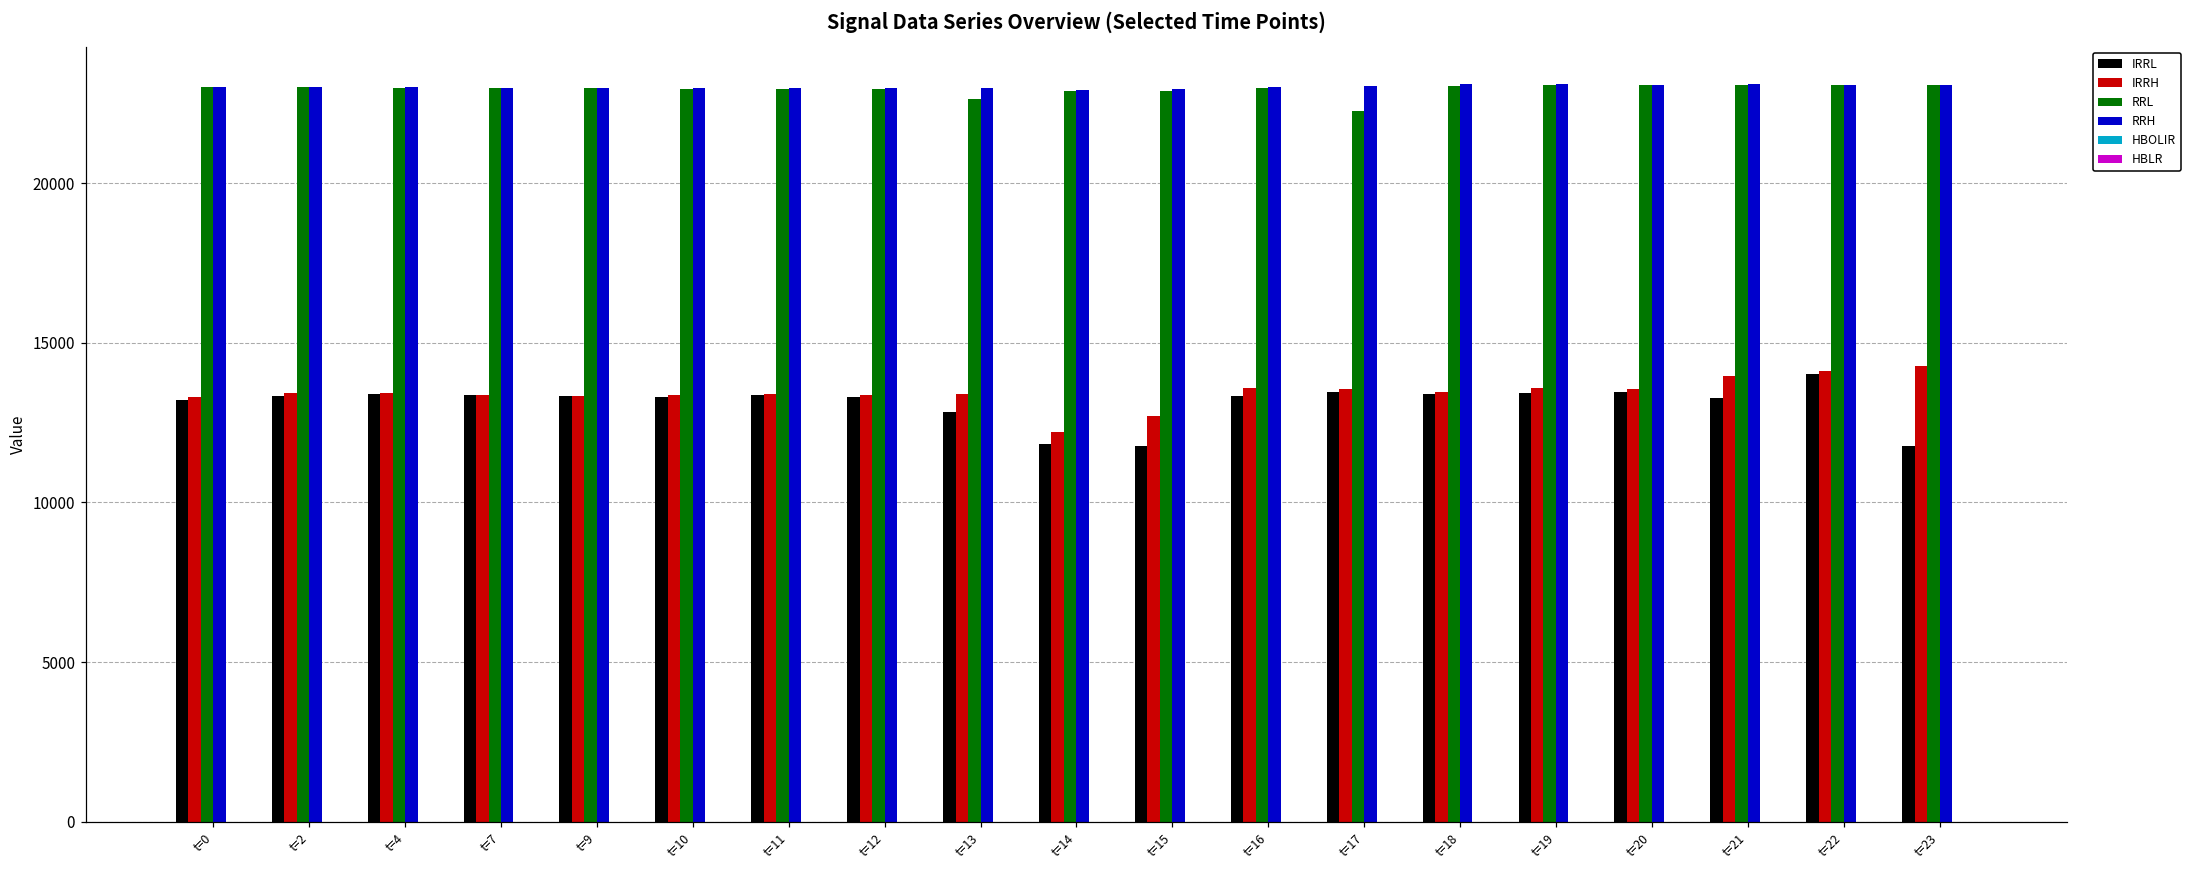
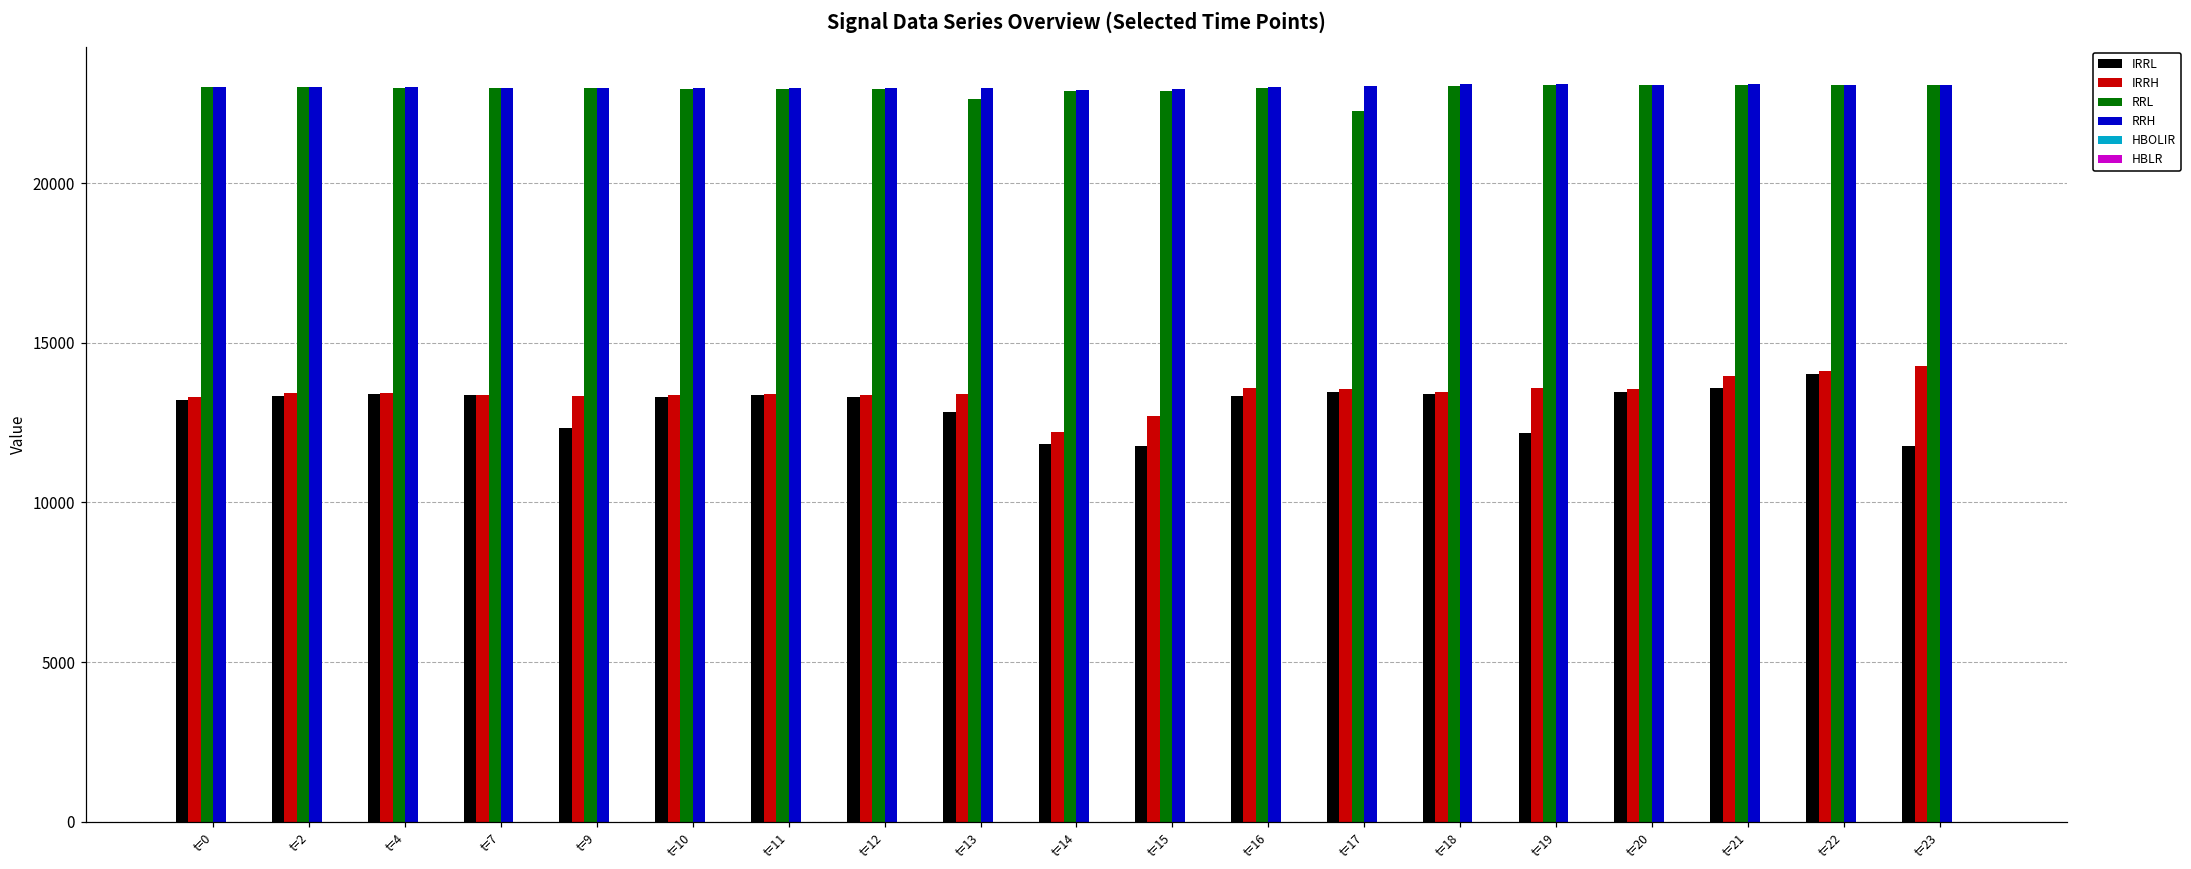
IRRL, t=9: 13300 -> 12300
IRRL, t=19: 13400 -> 12200
IRRL, t=21: 13300 -> 13600
